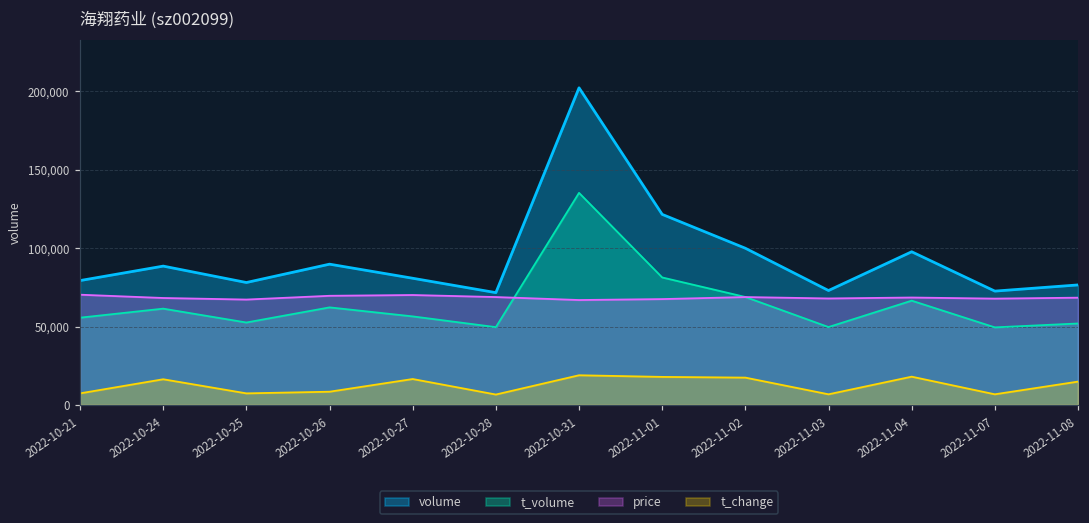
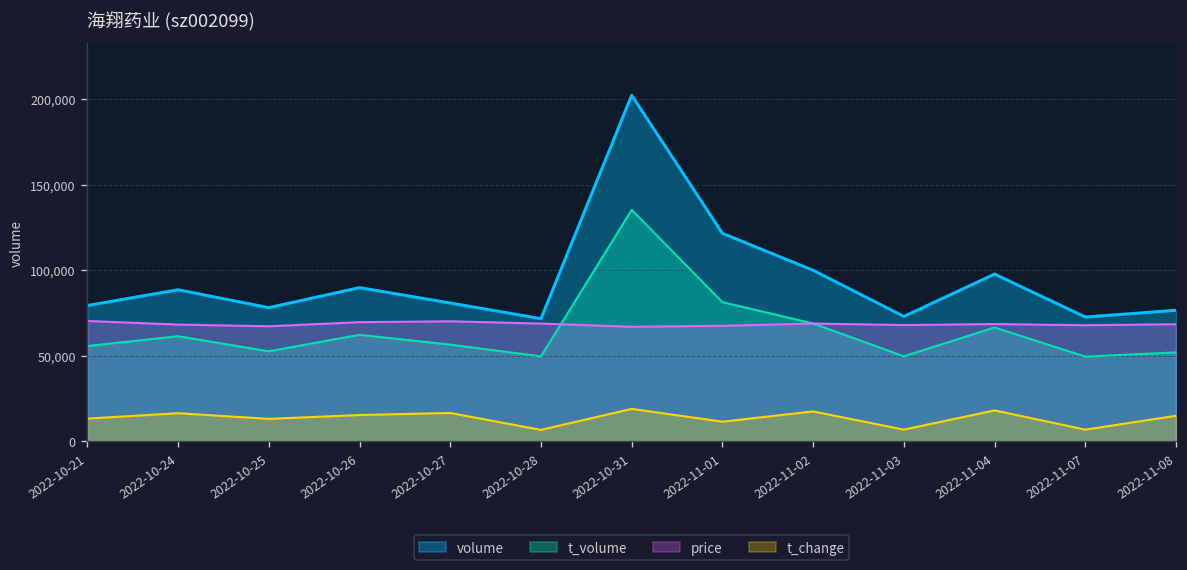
t_change, 2022-10-21: 7,000 -> 13,000
t_change, 2022-10-25: 7,000 -> 13,000
t_change, 2022-10-26: 8,000 -> 15,000
t_change, 2022-11-01: 18,000 -> 11,000
